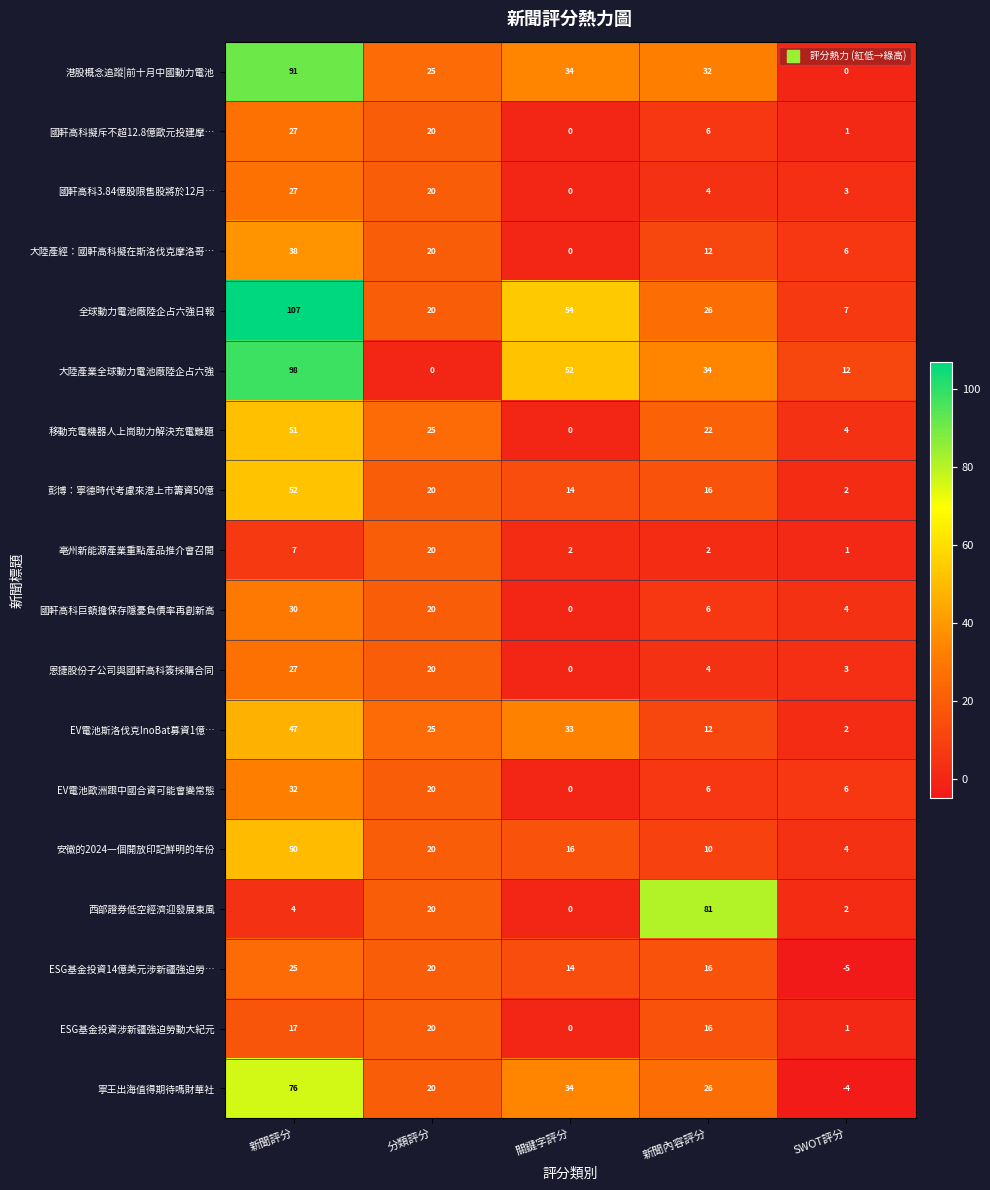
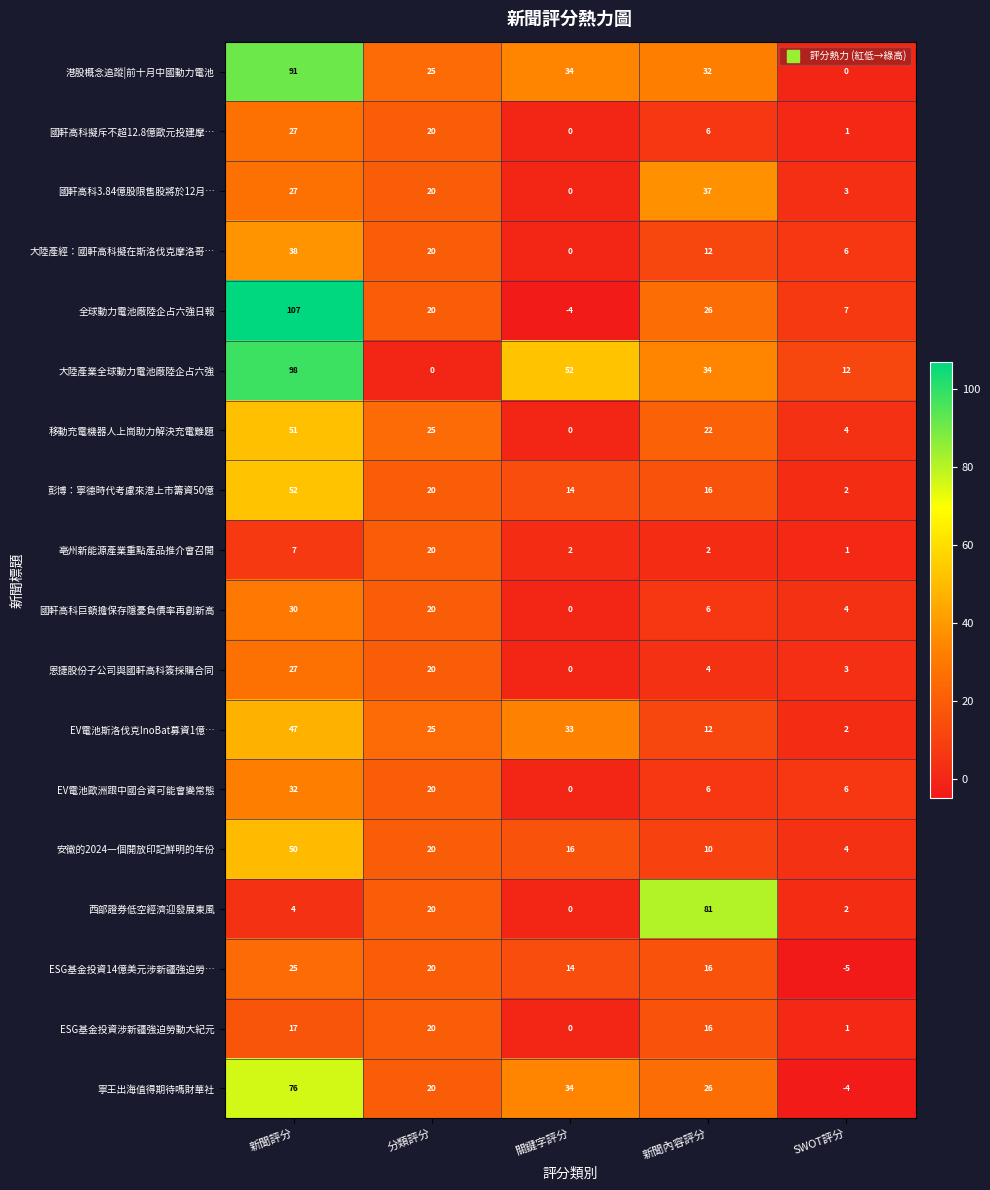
國軒高科3.84億股限售股將於12月…, 新聞內容評分: 4 -> 37
全球動力電池廠陸企占六強日報, 關鍵字評分: 54 -> -4
